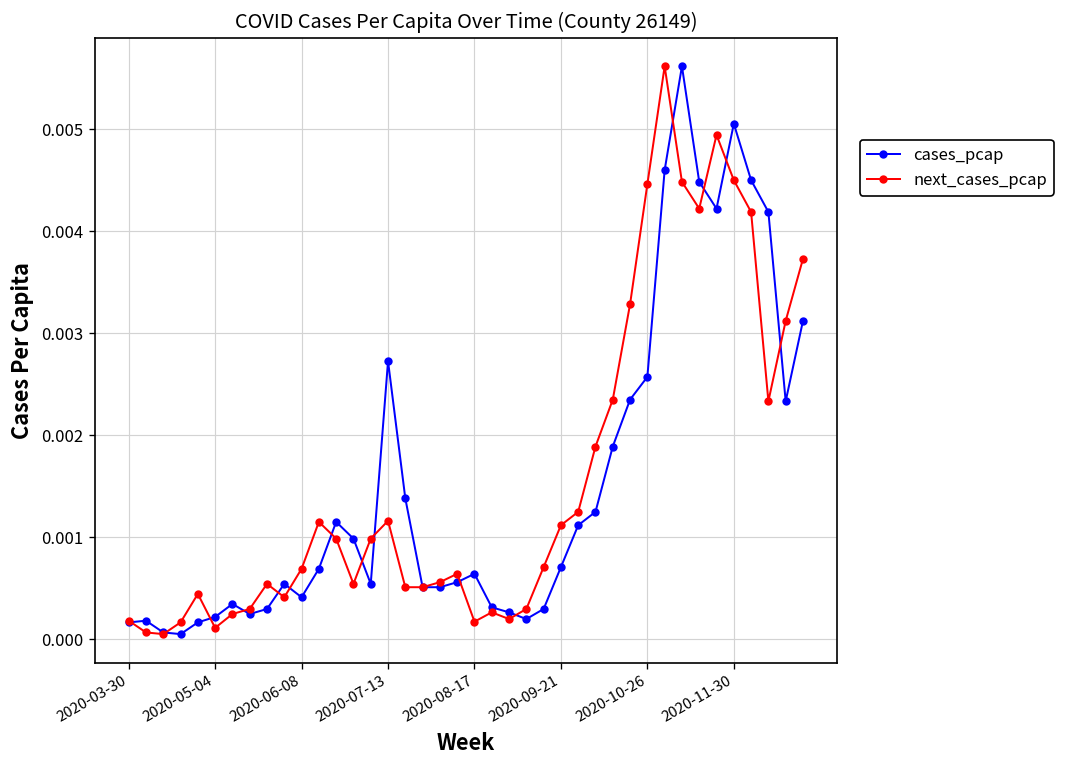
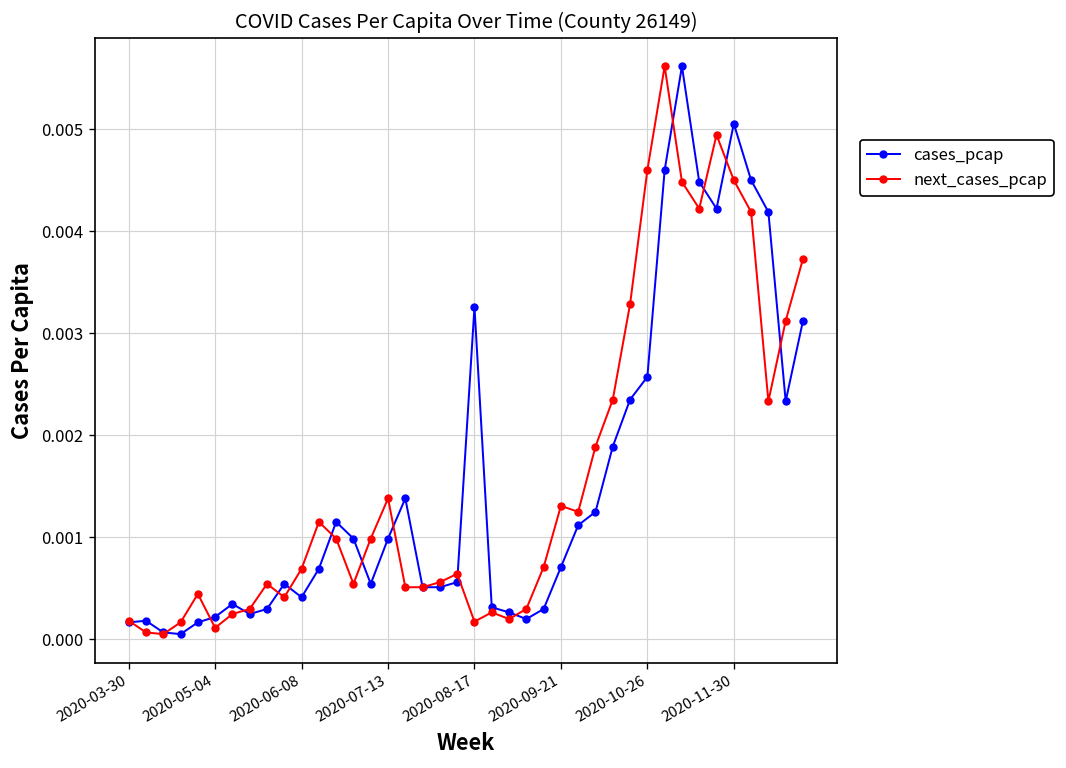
cases_pcap, 2020-07-13: 0.0027 -> 0.0010
next_cases_pcap, 2020-07-13: 0.0012 -> 0.0014
cases_pcap, 2020-08-17: 0.0006 -> 0.0033
next_cases_pcap, 2020-09-21: 0.0011 -> 0.0013
next_cases_pcap, 2020-10-26: 0.0045 -> 0.0046
